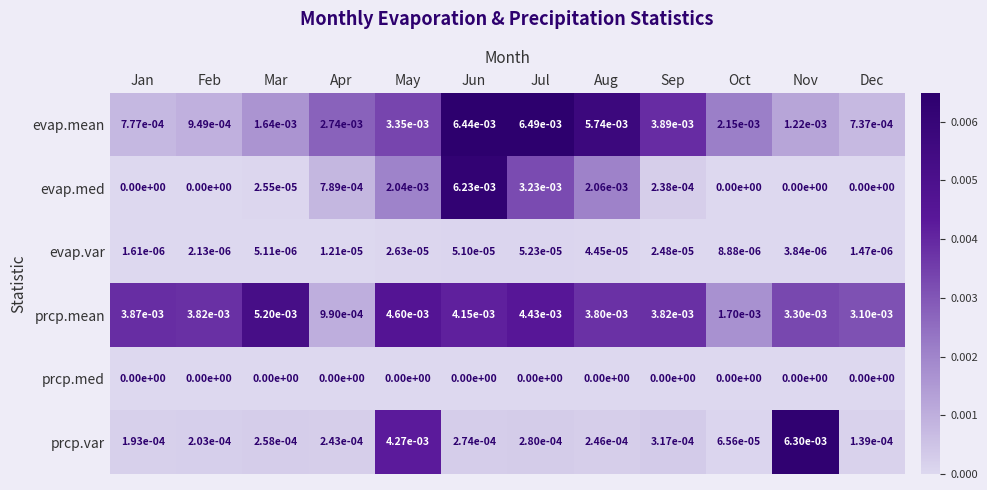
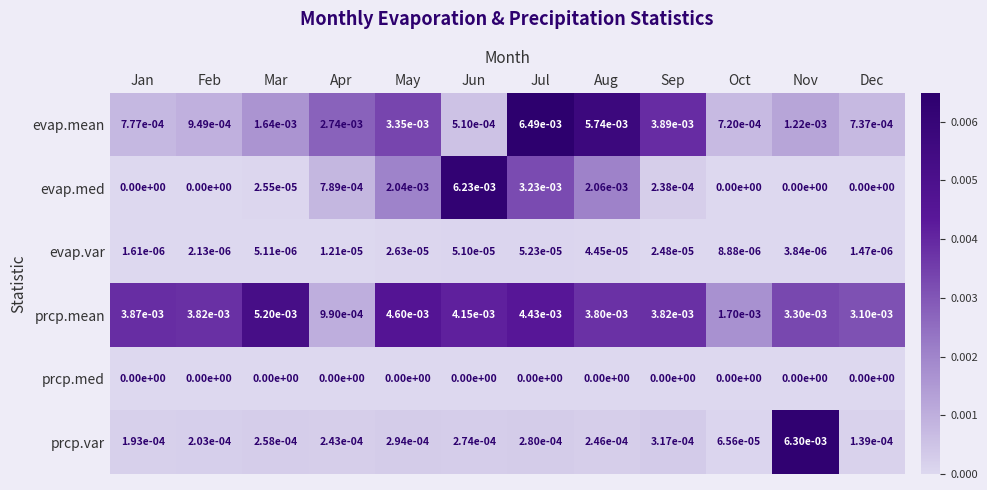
evap.mean, Jun: 6.44e-03 -> 5.10e-04
evap.mean, Oct: 2.15e-03 -> 7.20e-04
prcp.var, May: 4.27e-03 -> 2.94e-04
